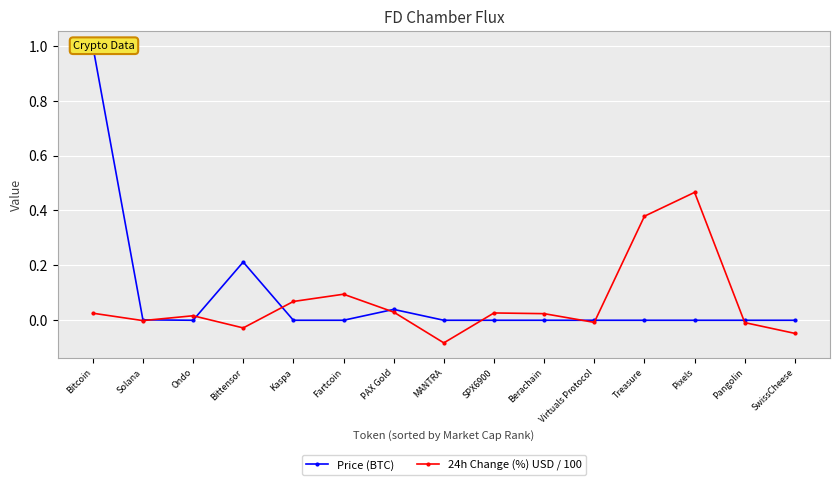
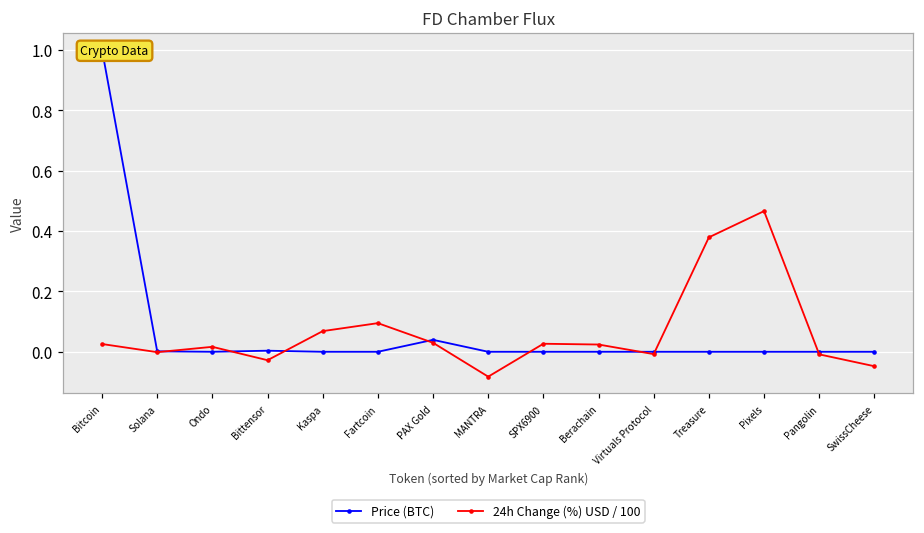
Price (BTC), Bittensor: 0.21 -> 0.00
